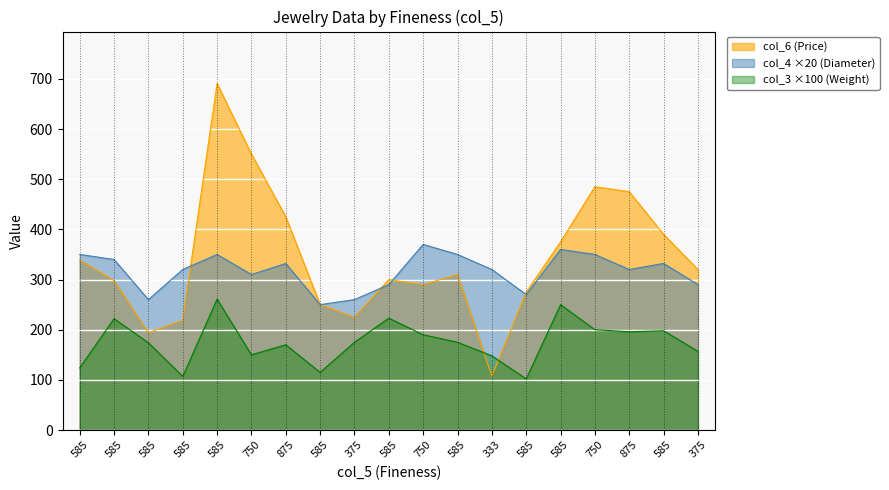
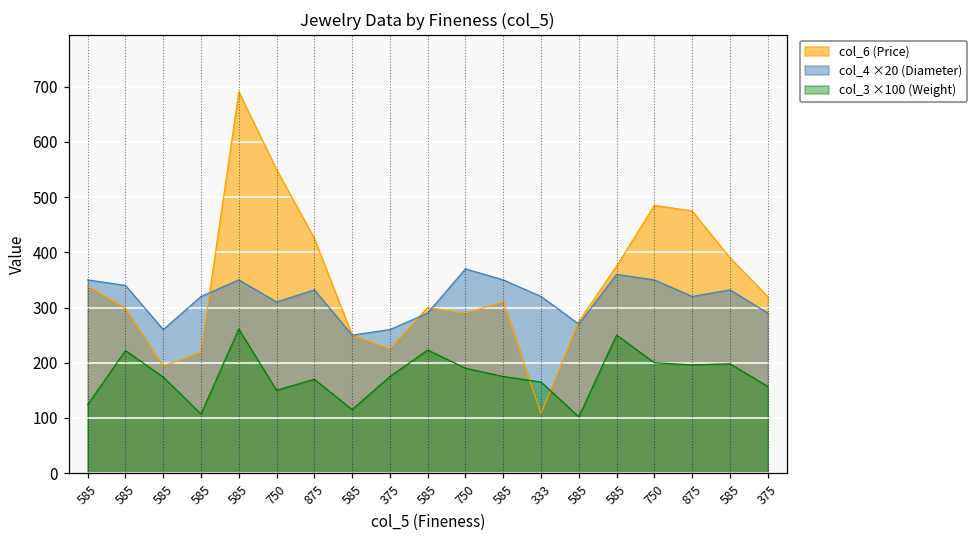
col_3 ×100 (Weight), 333: 150 -> 170
